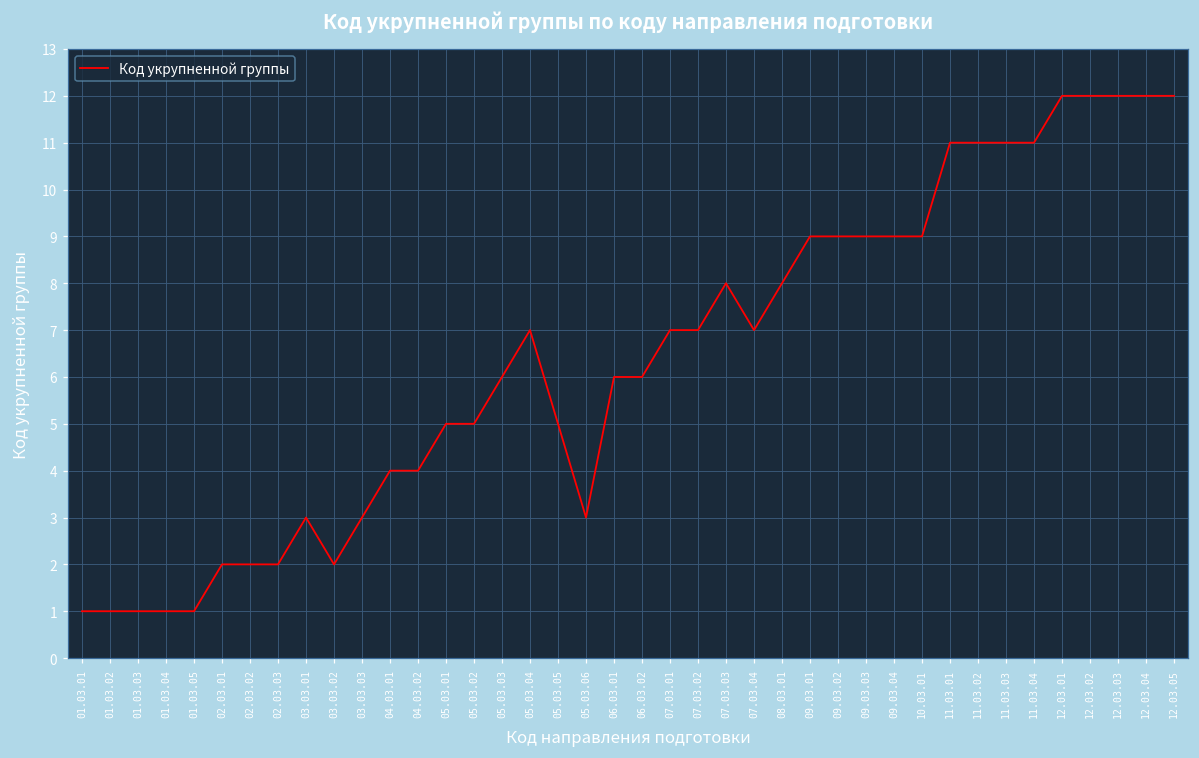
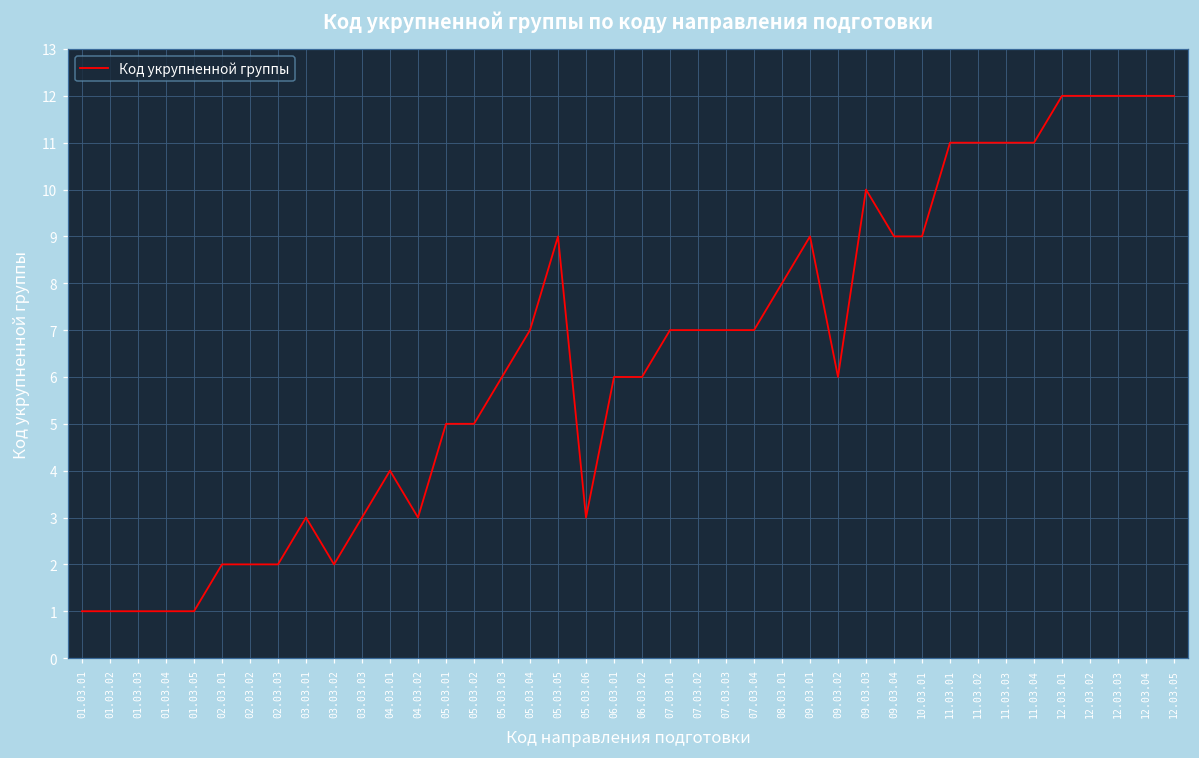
04.03.02: 4 -> 3
05.03.05: 5 -> 9
07.03.03: 8 -> 7
09.03.02: 9 -> 6
09.03.03: 9 -> 10
